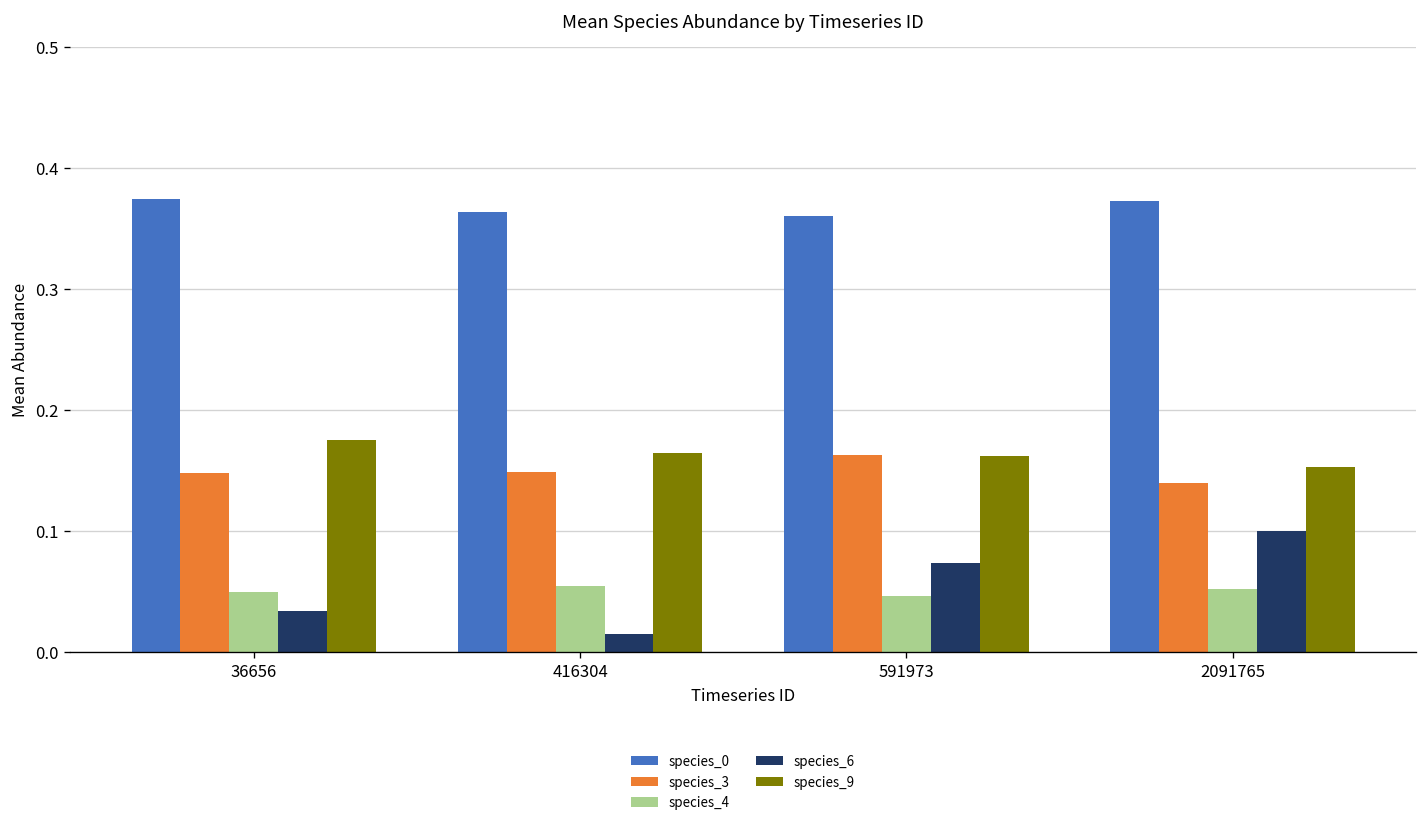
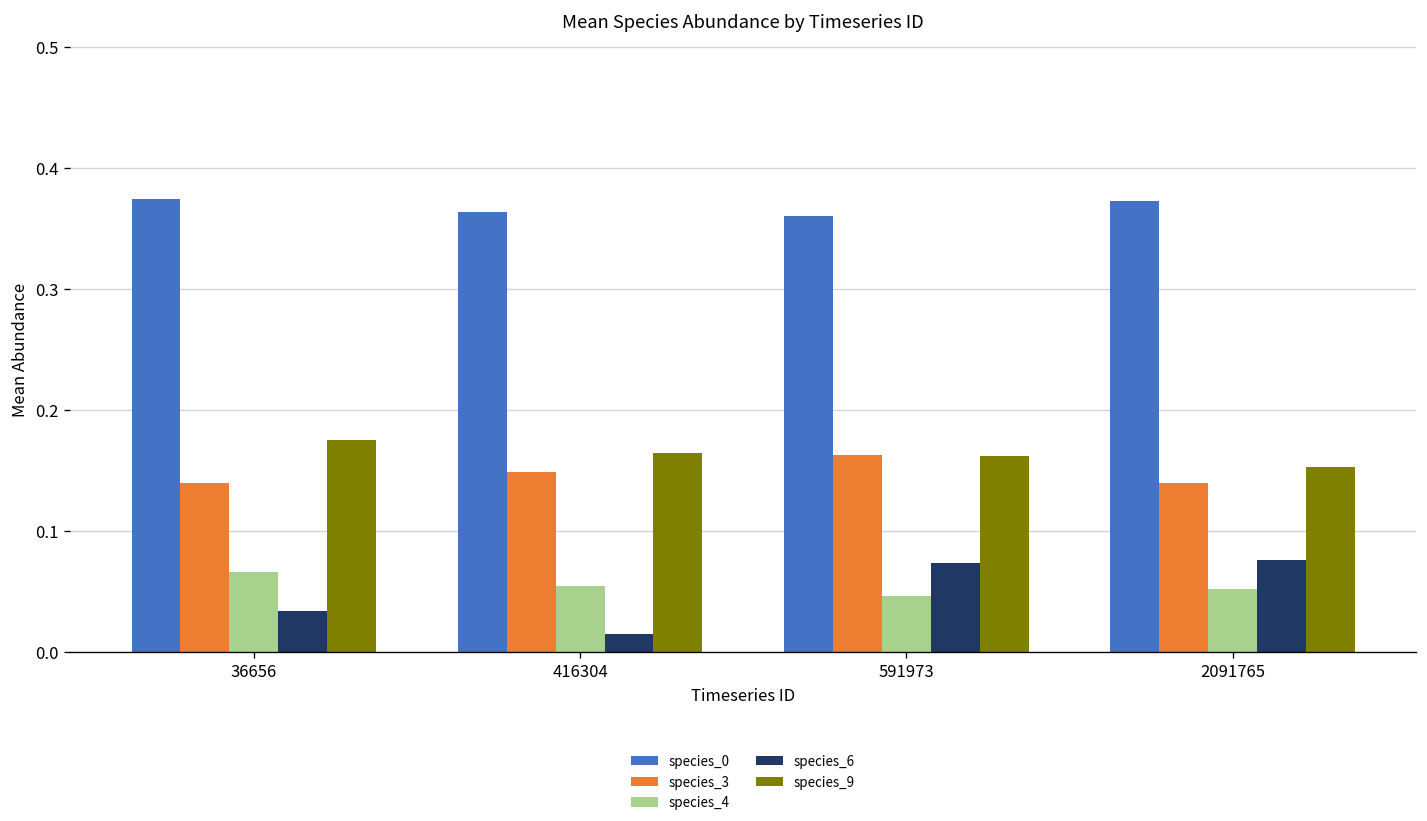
species_3, 36656: 0.148 -> 0.139
species_4, 36656: 0.049 -> 0.066
species_6, 2091765: 0.100 -> 0.076
